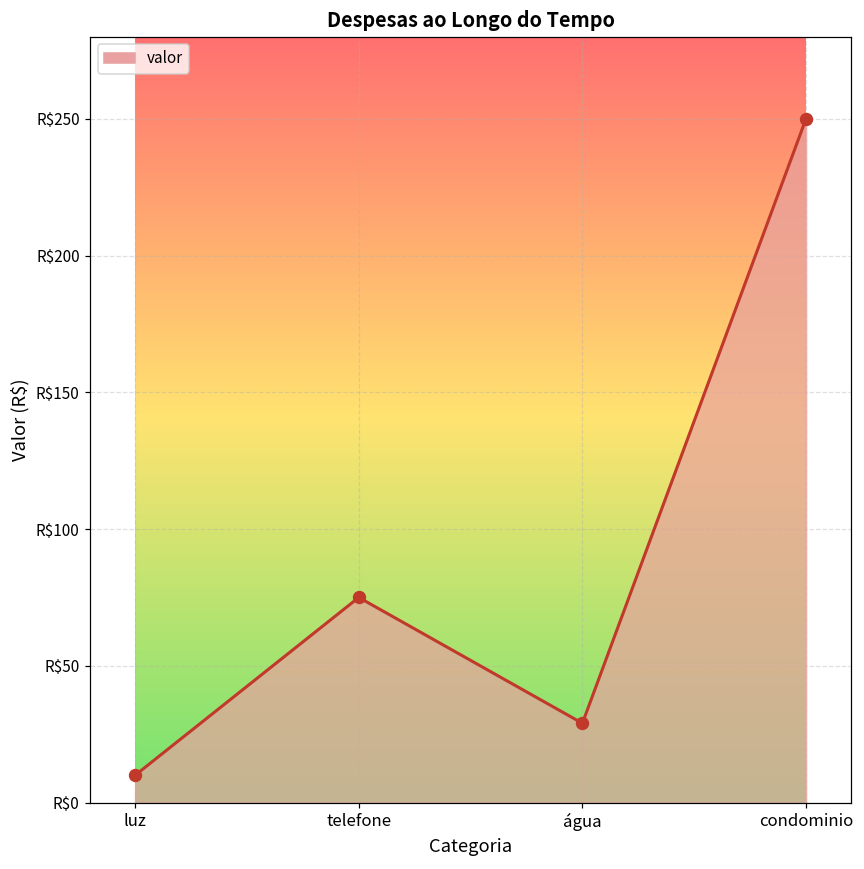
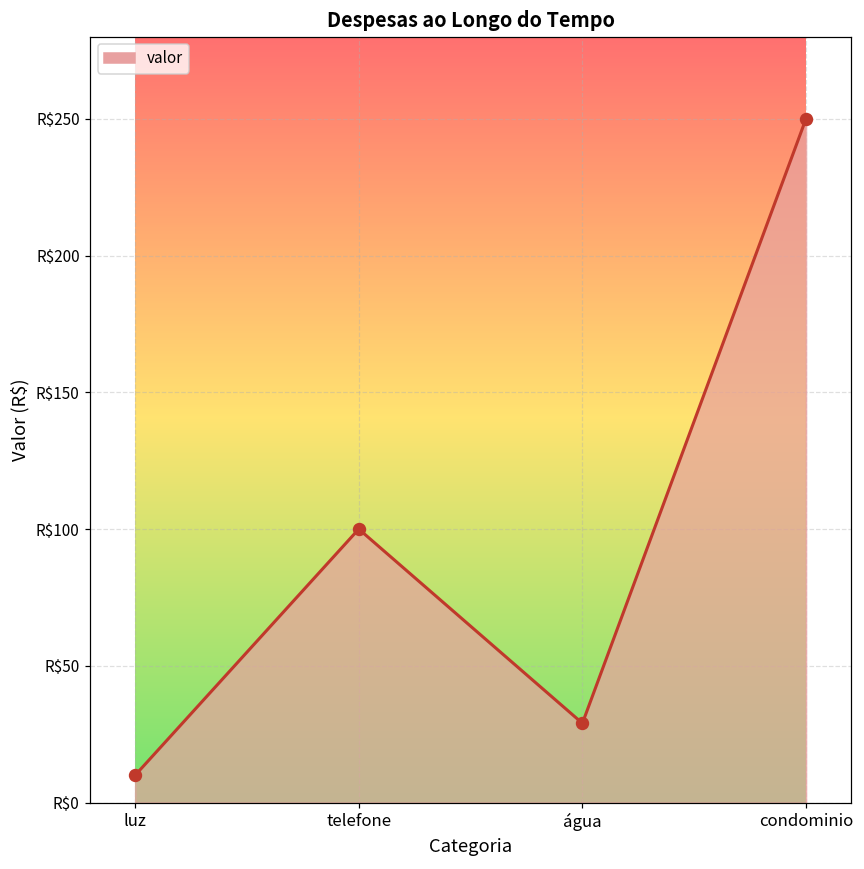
telefone: R$75 -> R$100
